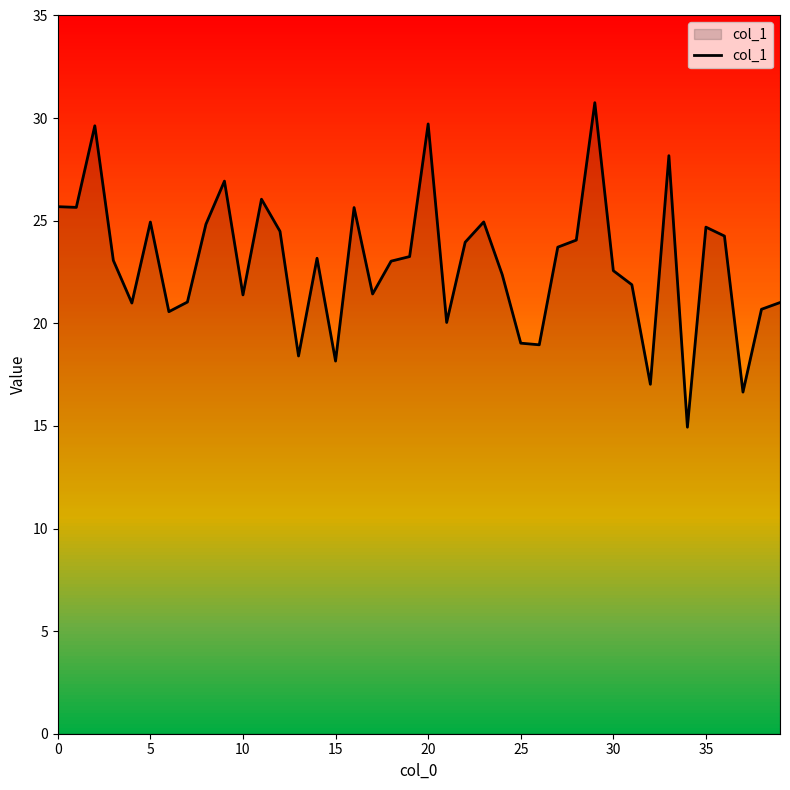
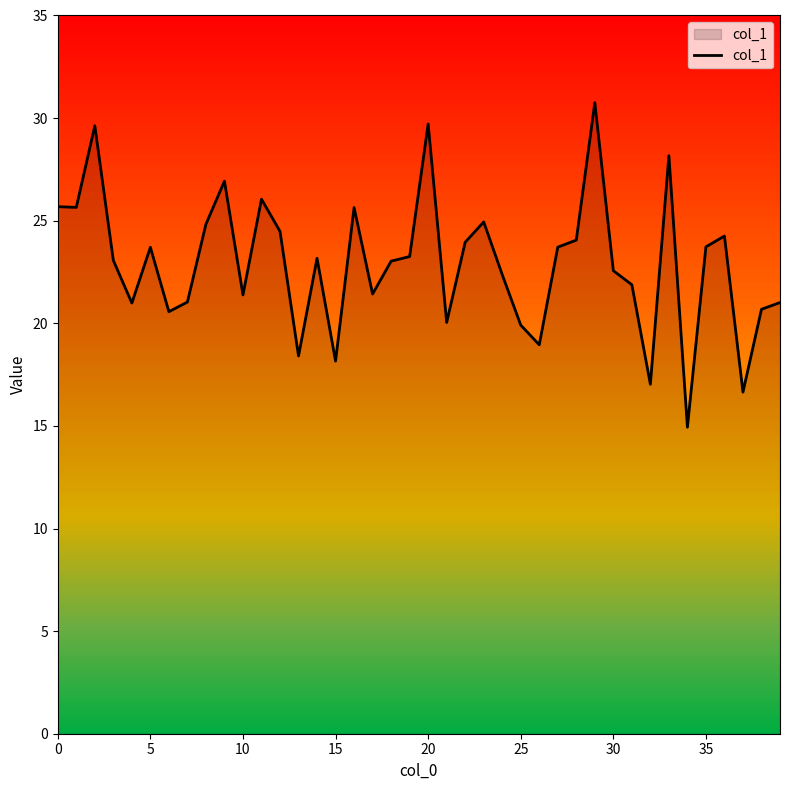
5: 24.9 -> 23.7
25: 19.0 -> 19.9
35: 24.7 -> 23.7
